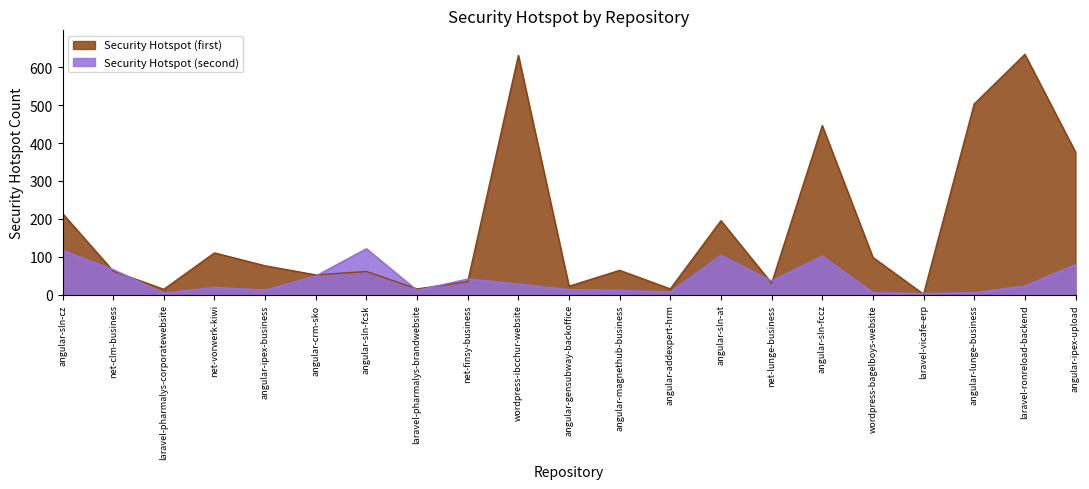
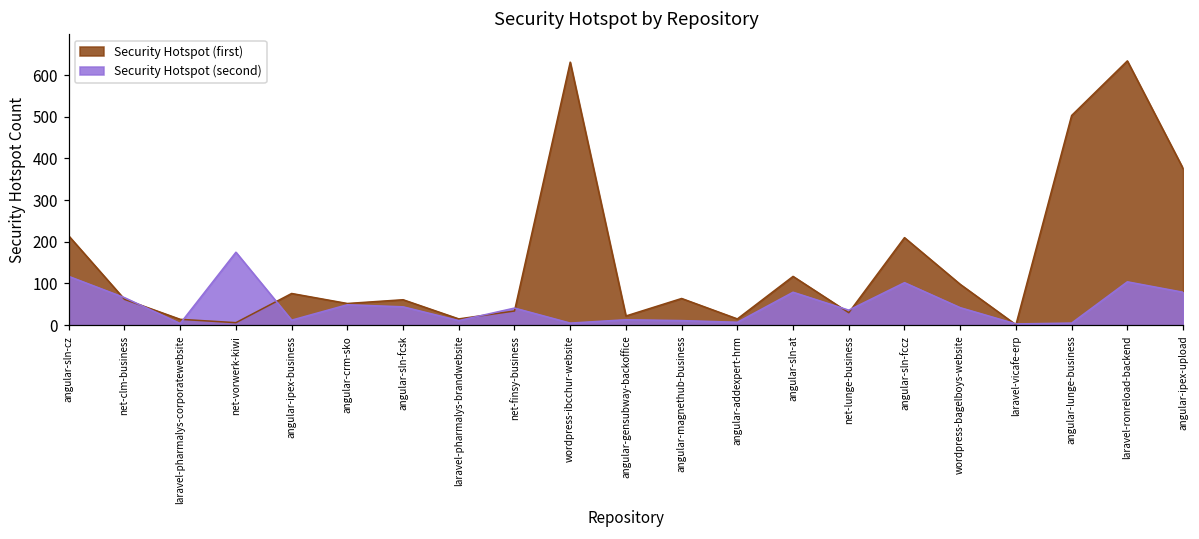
Security Hotspot (first), net-vorwerk-kiwi: 110 -> 10
Security Hotspot (second), net-vorwerk-kiwi: 20 -> 180
Security Hotspot (second), angular-sln-fcsk: 120 -> 40
Security Hotspot (second), wordpress-ibcchur-website: 30 -> 10
Security Hotspot (first), angular-sln-at: 200 -> 120
Security Hotspot (second), angular-sln-at: 100 -> 80
Security Hotspot (first), angular-sln-fccz: 450 -> 210
Security Hotspot (second), wordpress-bagelboys-website: 10 -> 40
Security Hotspot (second), laravel-ronreload-backend: 20 -> 100
